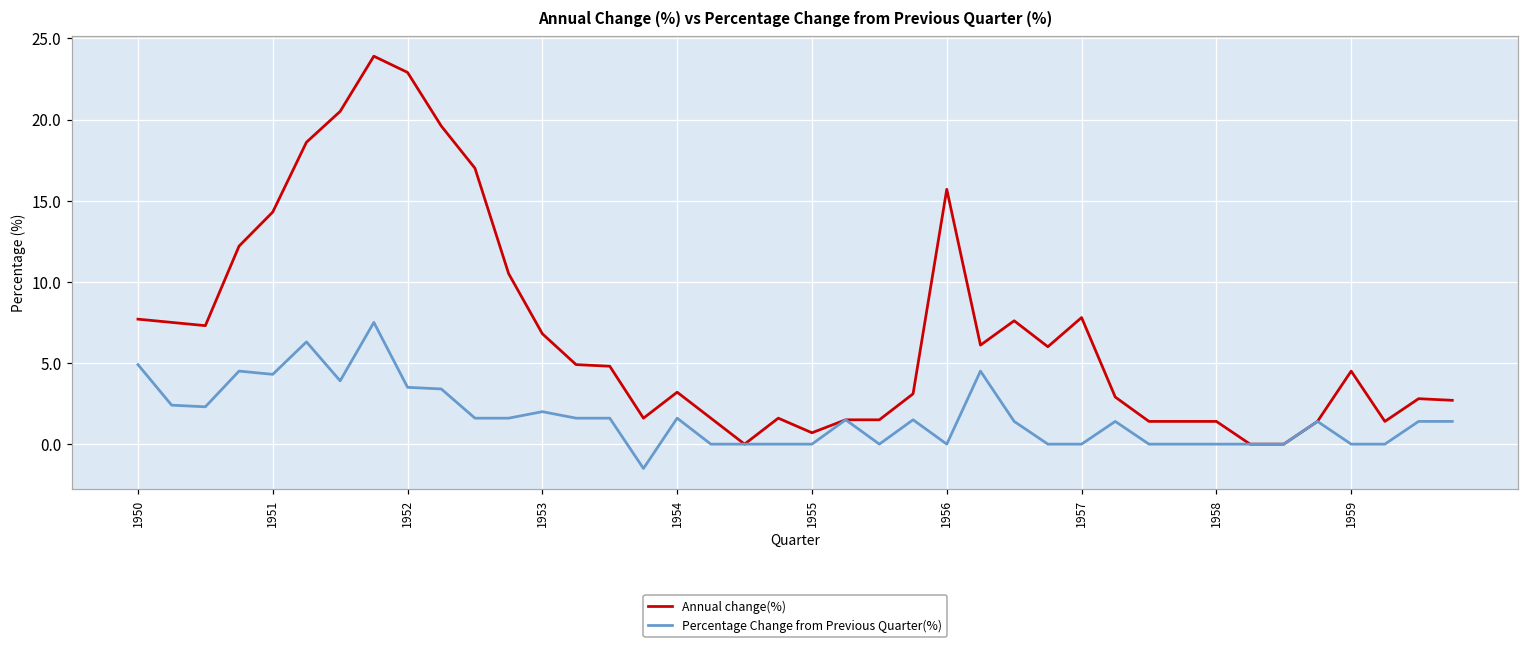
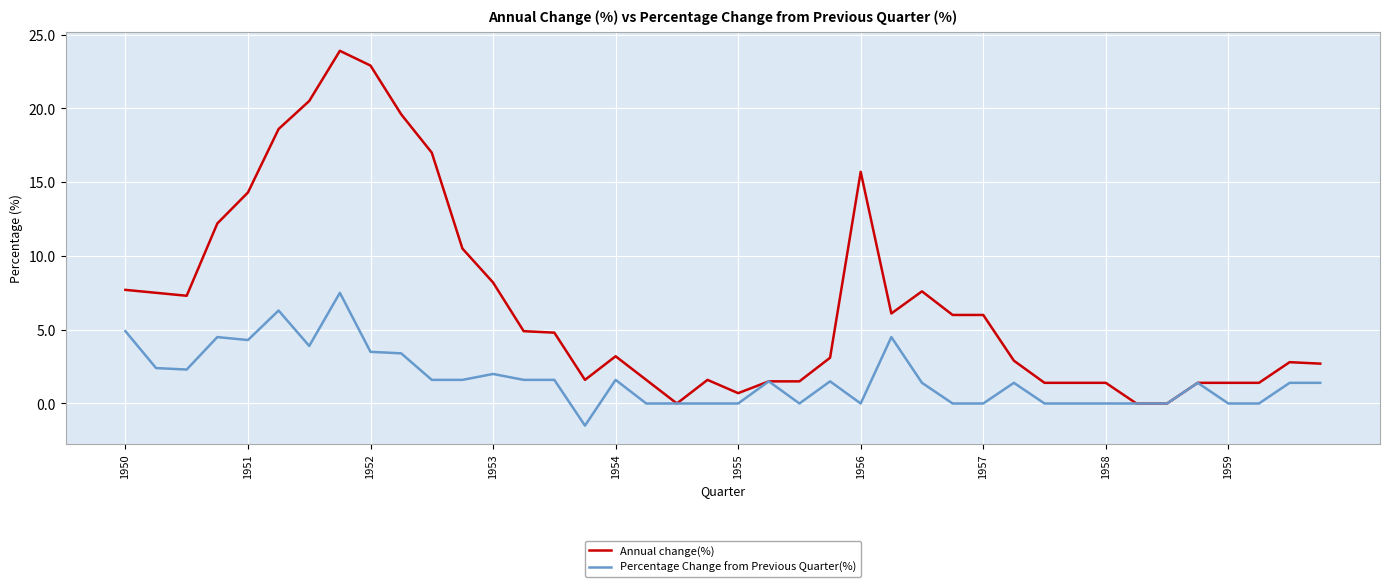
Annual change(%), 1953: 6.8 -> 8.2
Annual change(%), 1957: 7.8 -> 6.0
Annual change(%), 1959: 4.5 -> 1.4
